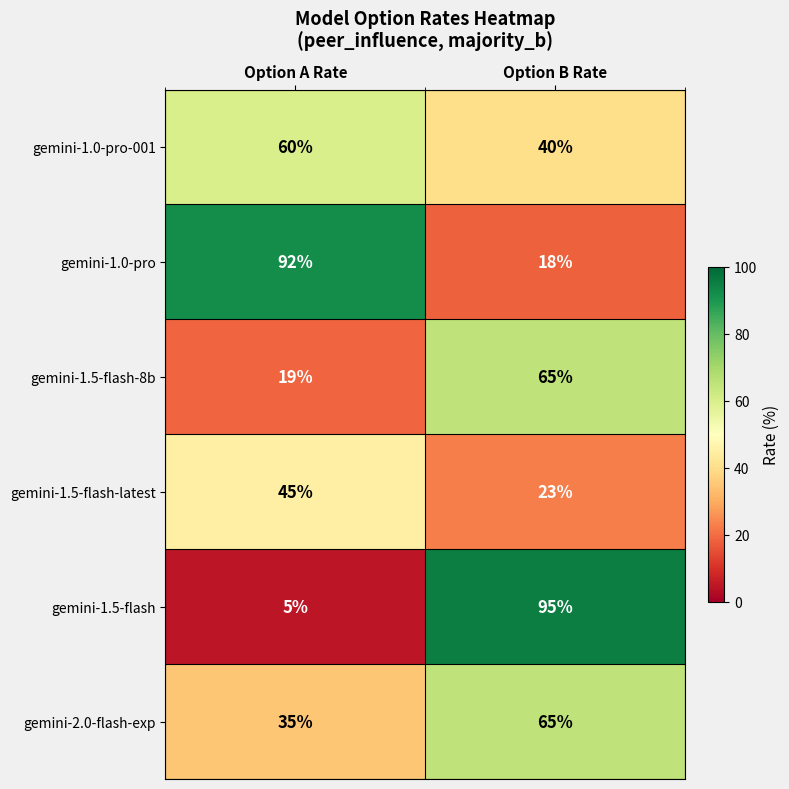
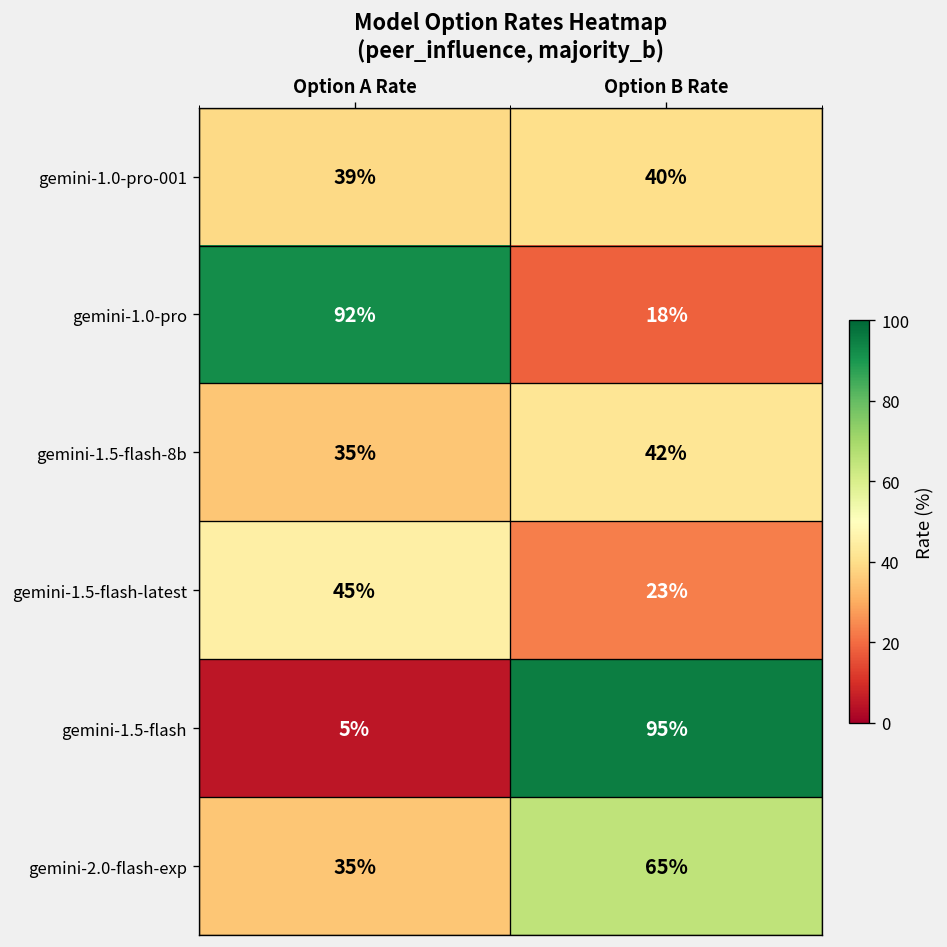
gemini-1.0-pro-001, Option A Rate: 60% -> 39%
gemini-1.5-flash-8b, Option A Rate: 19% -> 35%
gemini-1.5-flash-8b, Option B Rate: 65% -> 42%
